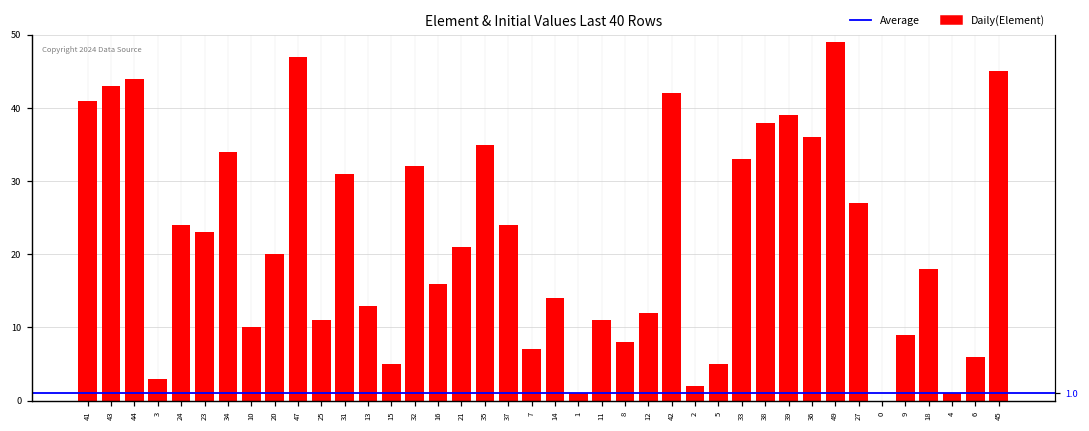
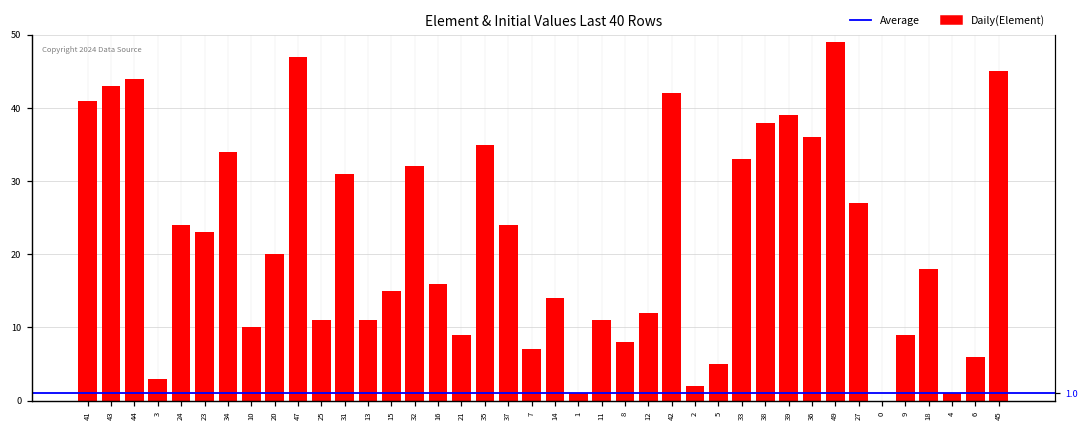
13: 13 -> 11
15: 5 -> 15
21: 21 -> 9
